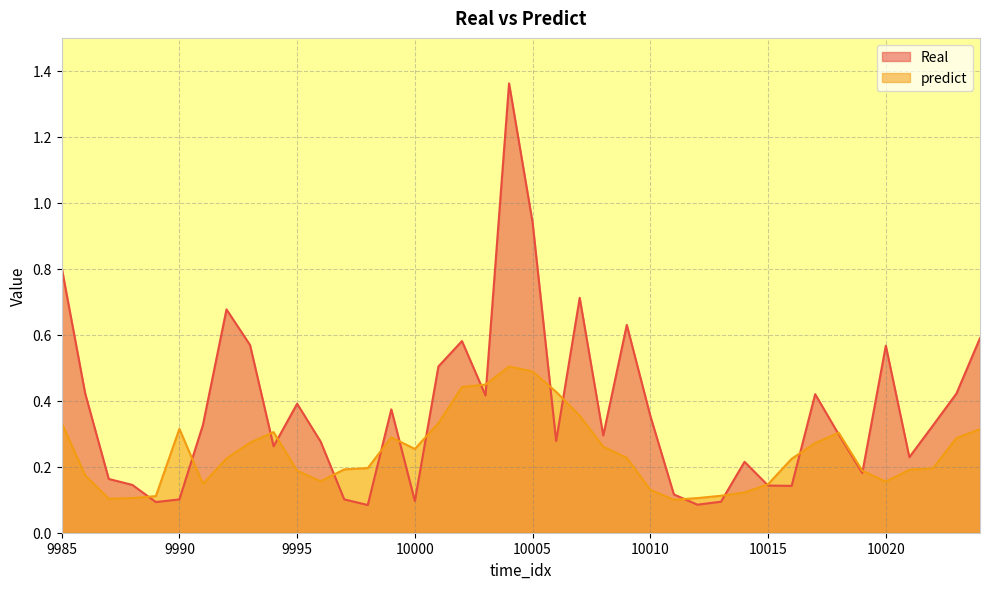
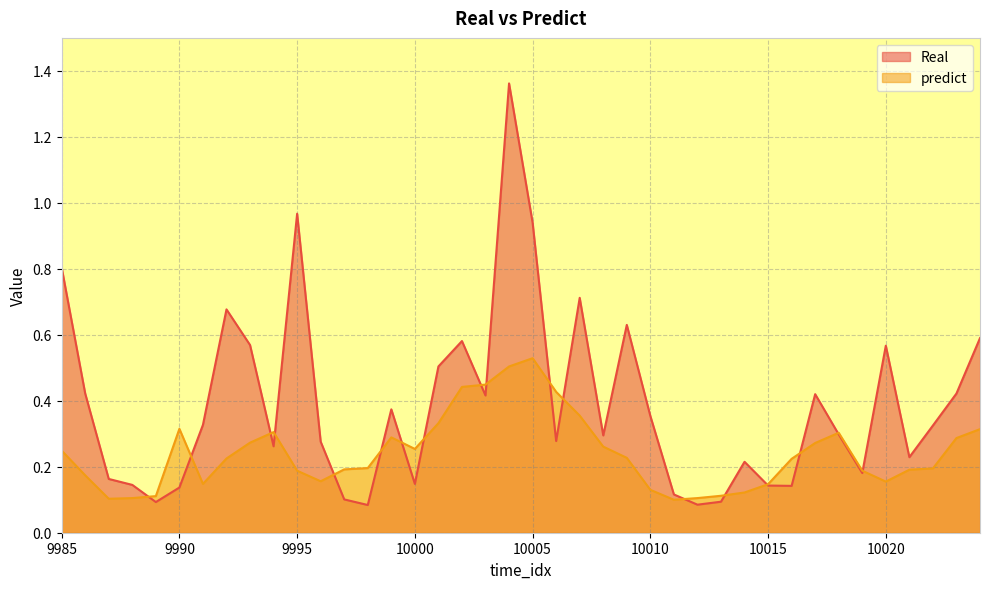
predict, 9985: 0.33 -> 0.25
Real, 9990: 0.10 -> 0.14
Real, 9995: 0.39 -> 0.97
Real, 10000: 0.10 -> 0.15
predict, 10005: 0.49 -> 0.53
